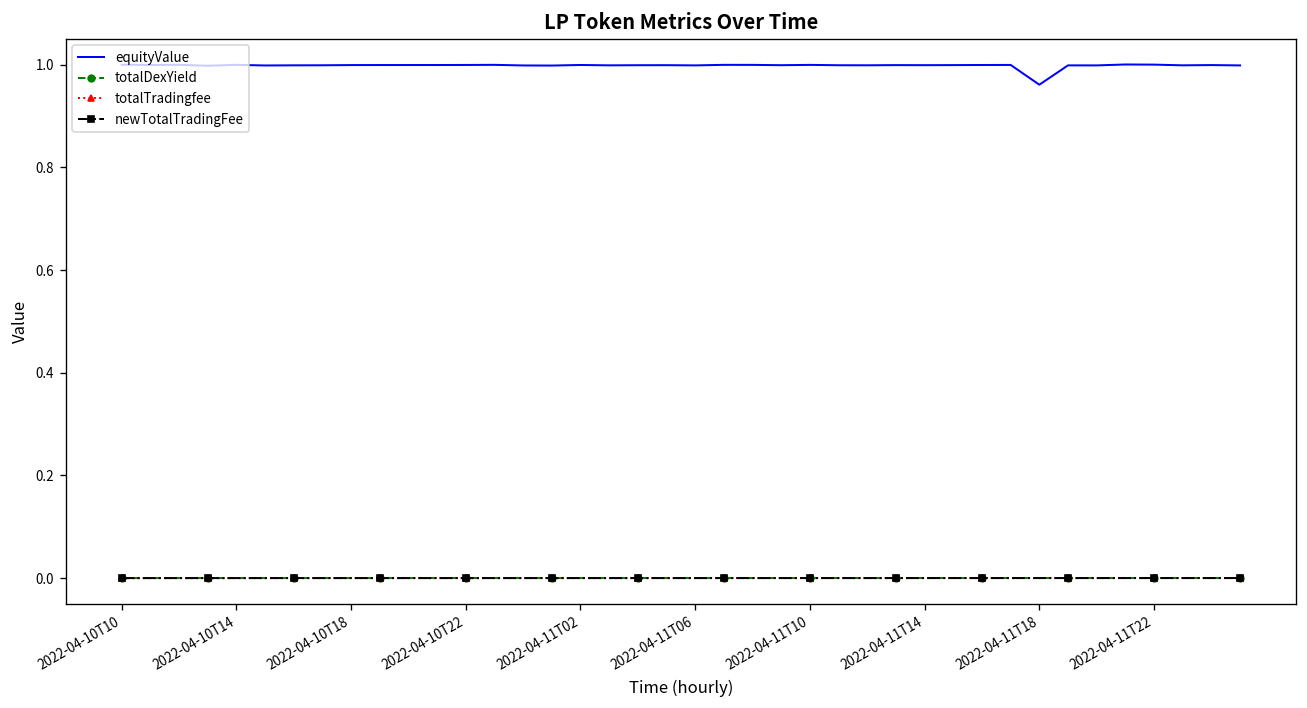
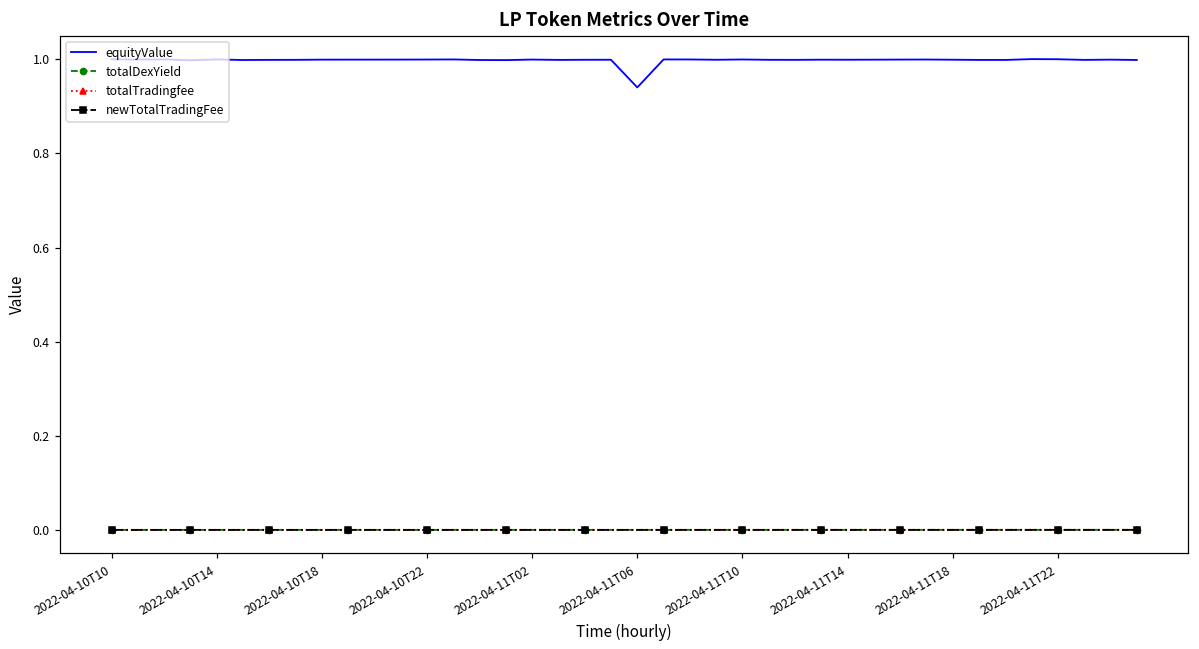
equityValue, 2022-04-11T06: 1.00 -> 0.94
equityValue, 2022-04-11T18: 0.96 -> 1.00
